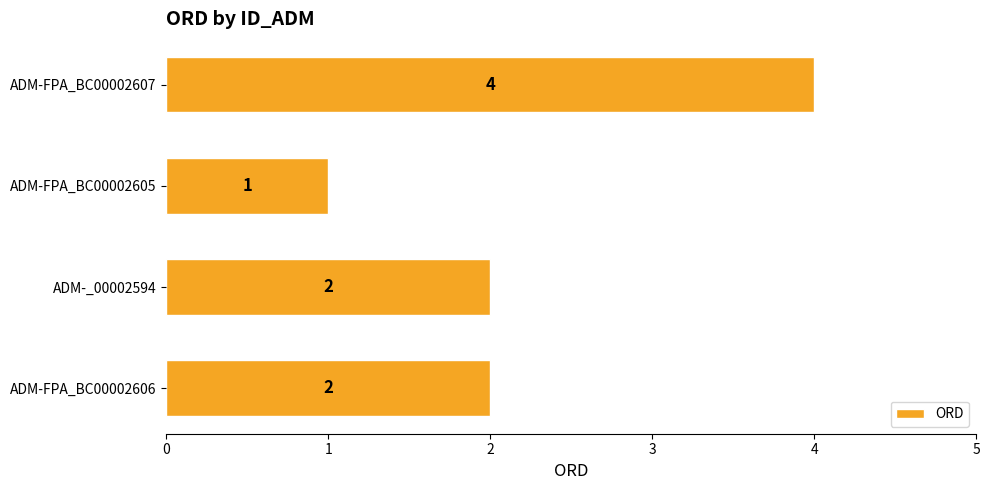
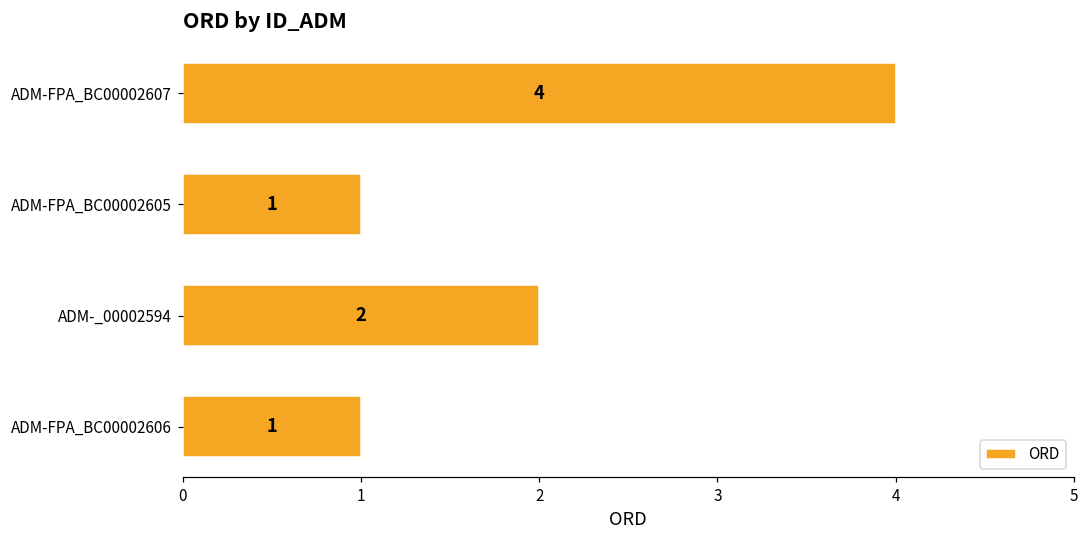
ADM-FPA_BC00002606: 2 -> 1
